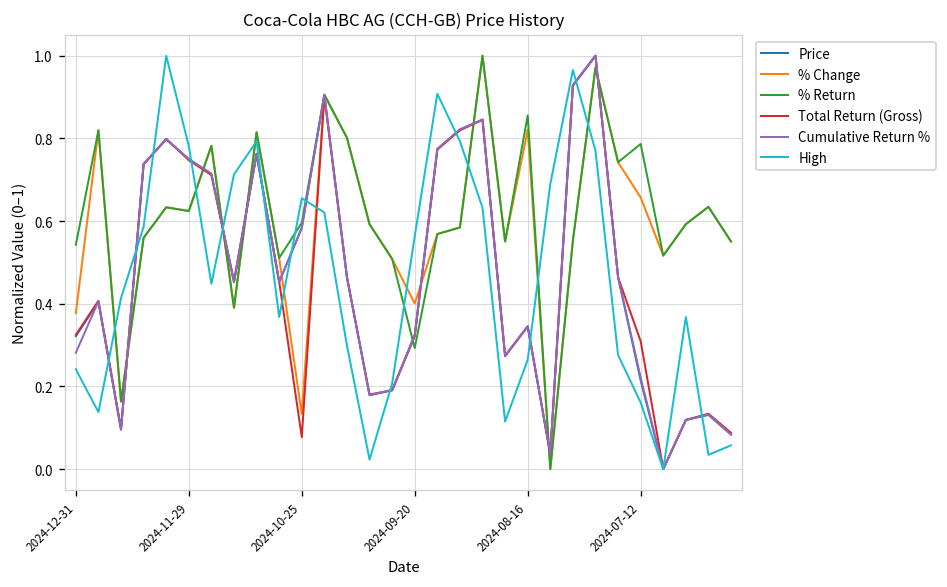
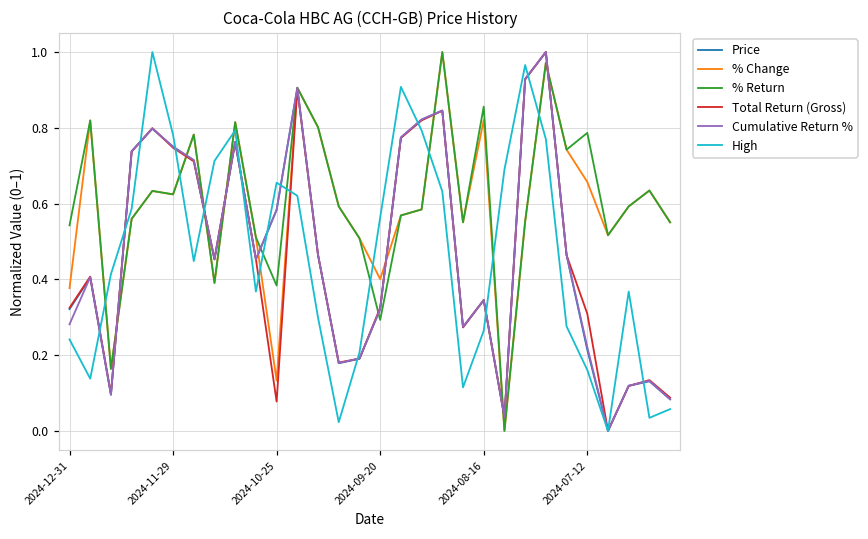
% Return, 2024-10-25: 0.60 -> 0.38
